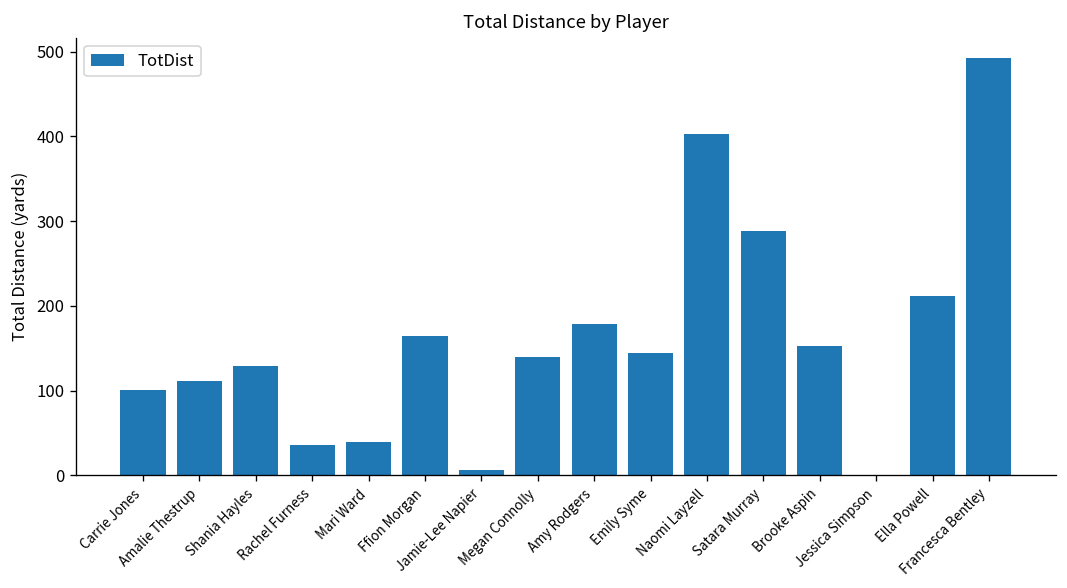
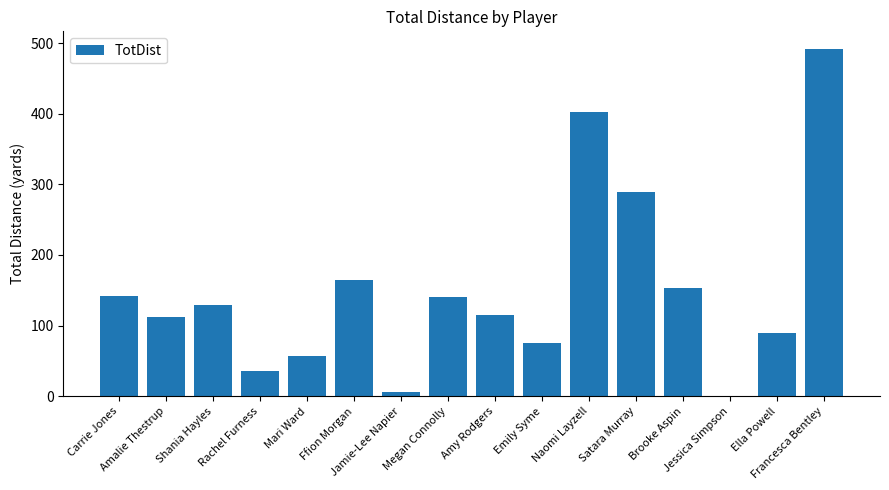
Carrie Jones: 100 -> 140
Mari Ward: 40 -> 60
Amy Rodgers: 180 -> 120
Emily Syme: 140 -> 80
Ella Powell: 210 -> 90
